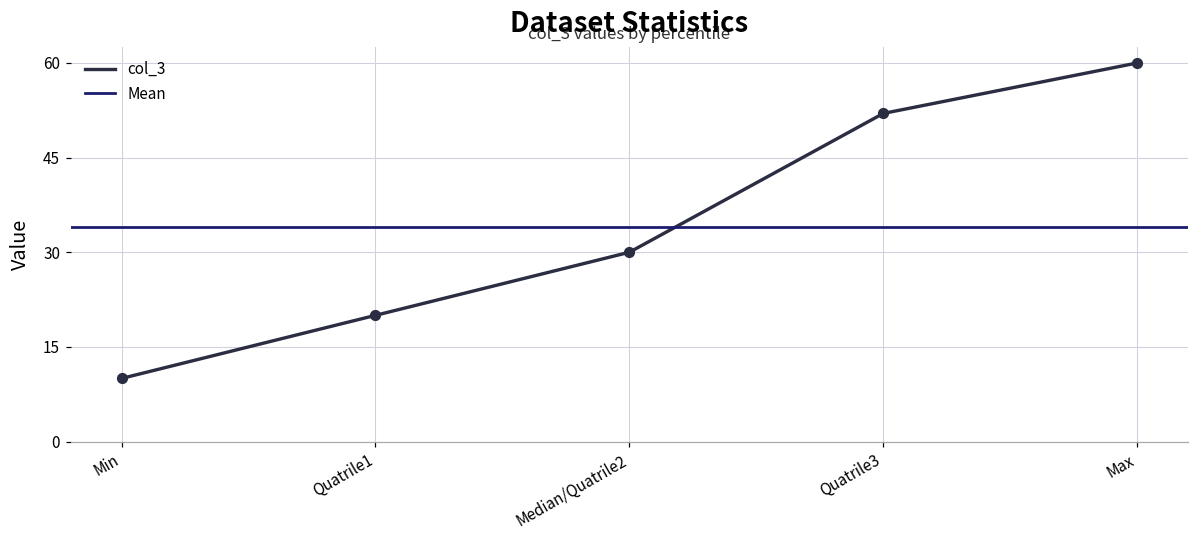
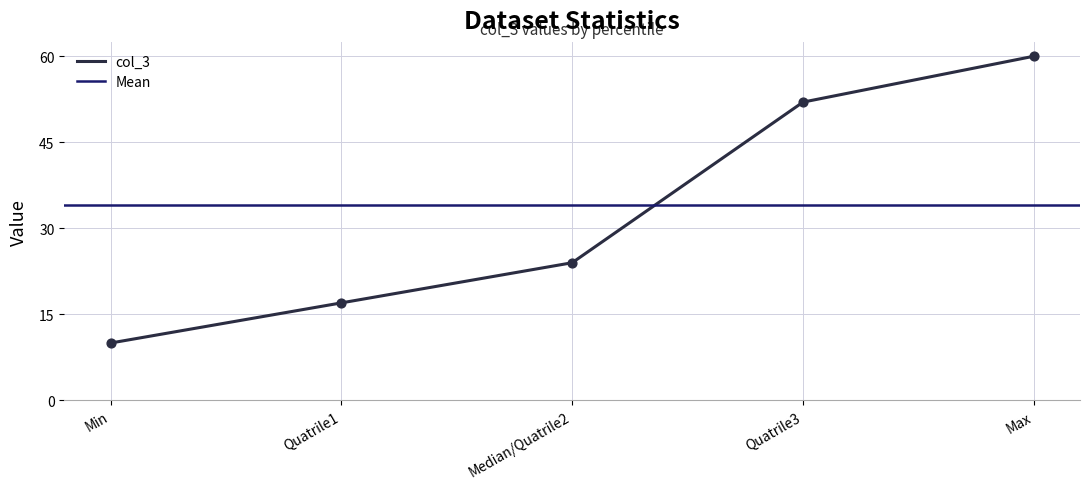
Quatrile1: 20 -> 17
Median/Quatrile2: 30 -> 24
